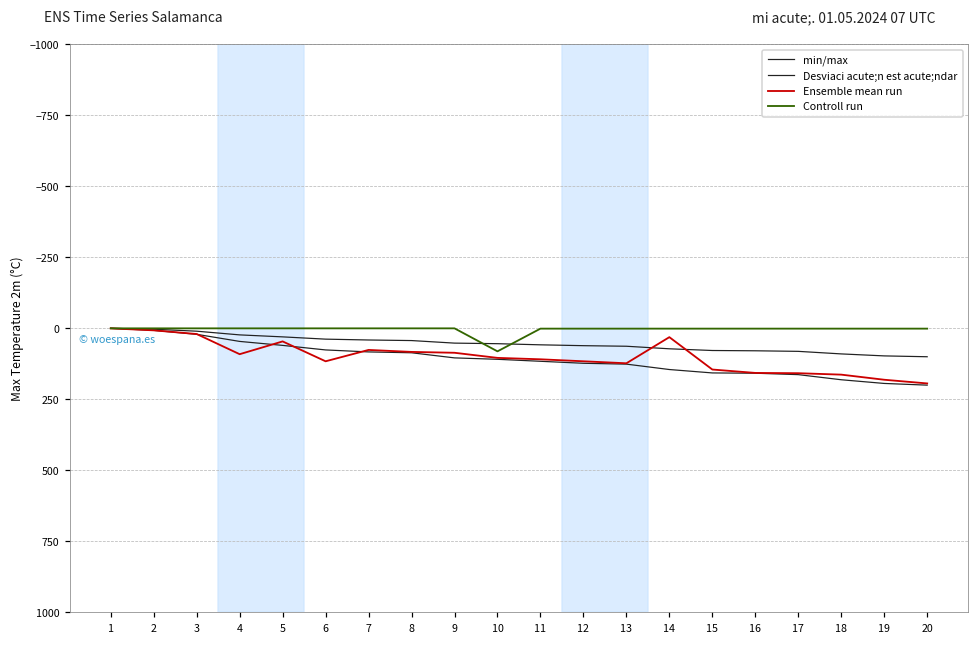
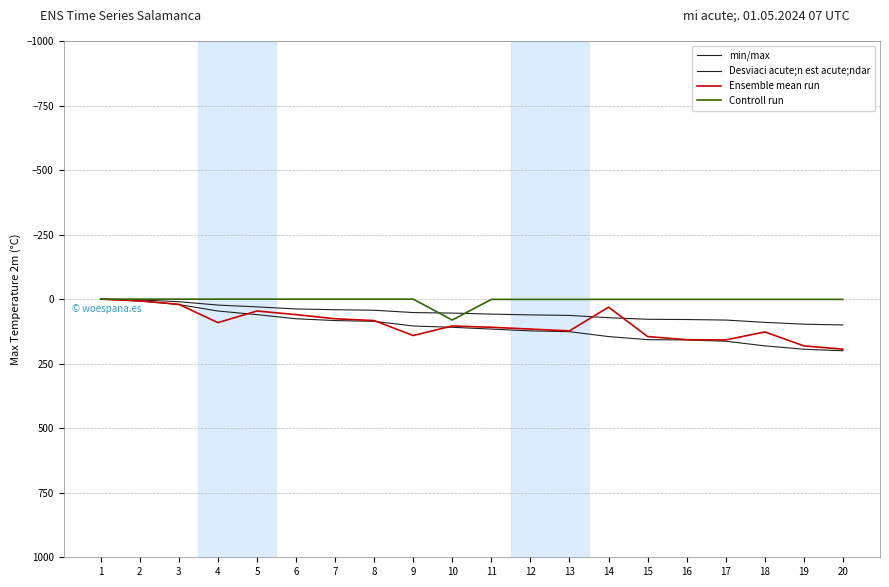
Ensemble mean run, 6: 120 -> 60
Ensemble mean run, 9: 90 -> 140
Ensemble mean run, 18: 160 -> 130
